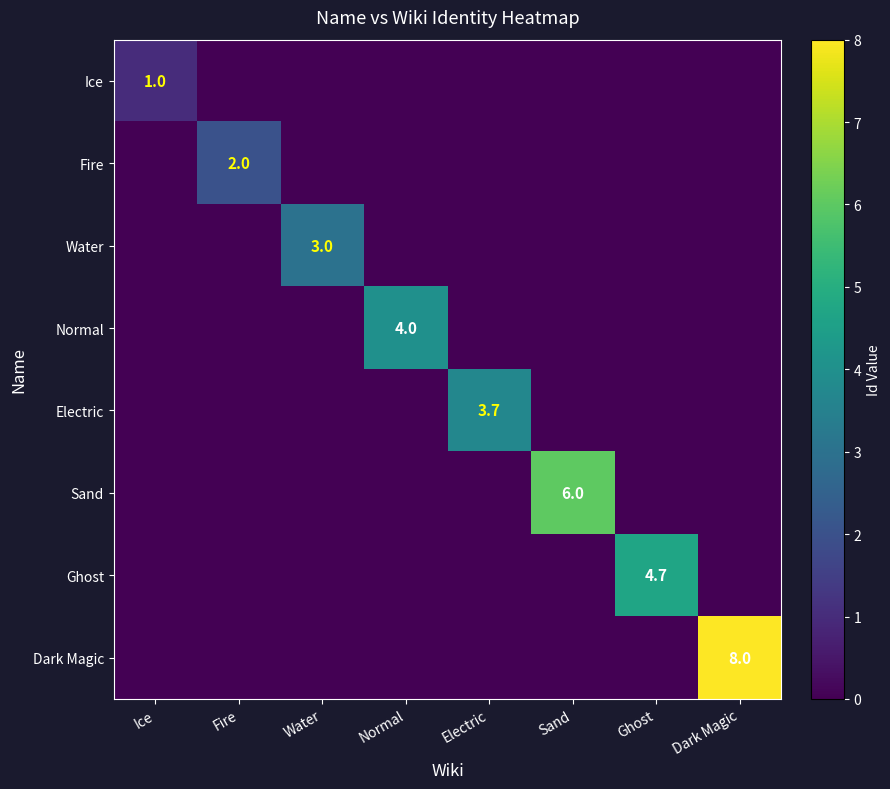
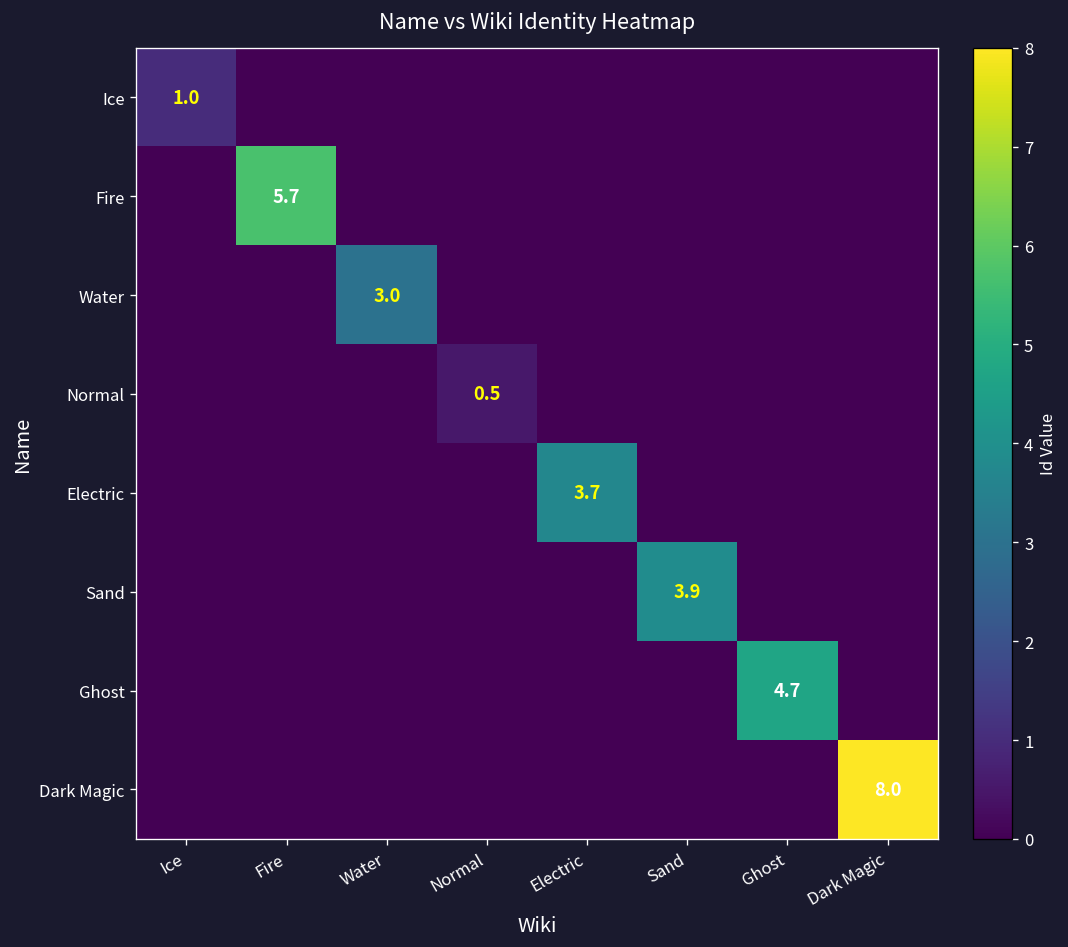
Fire, Fire: 2.0 -> 5.7
Normal, Normal: 4.0 -> 0.5
Sand, Sand: 6.0 -> 3.9
